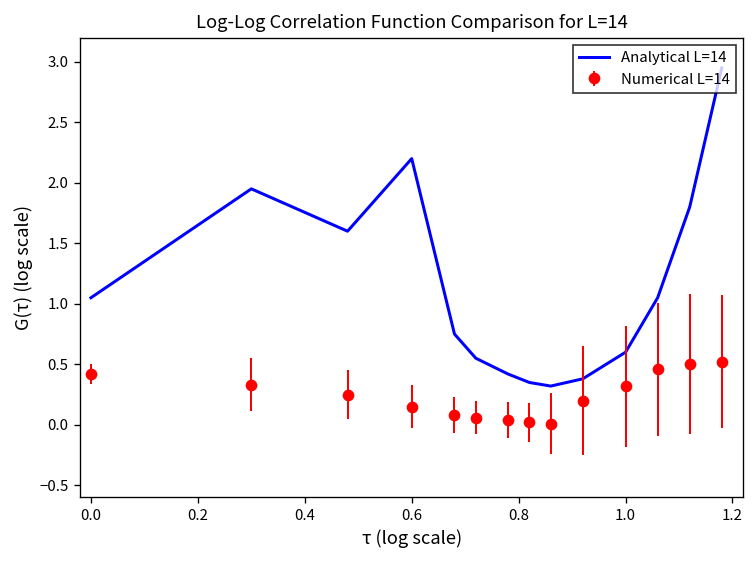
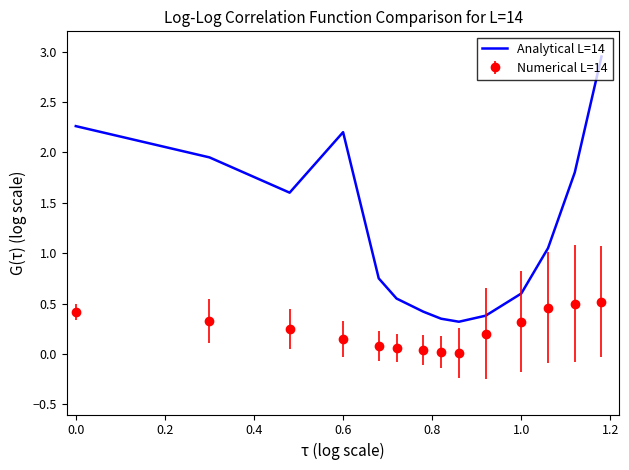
Analytical L=14, 0.0: 1.05 -> 2.26
